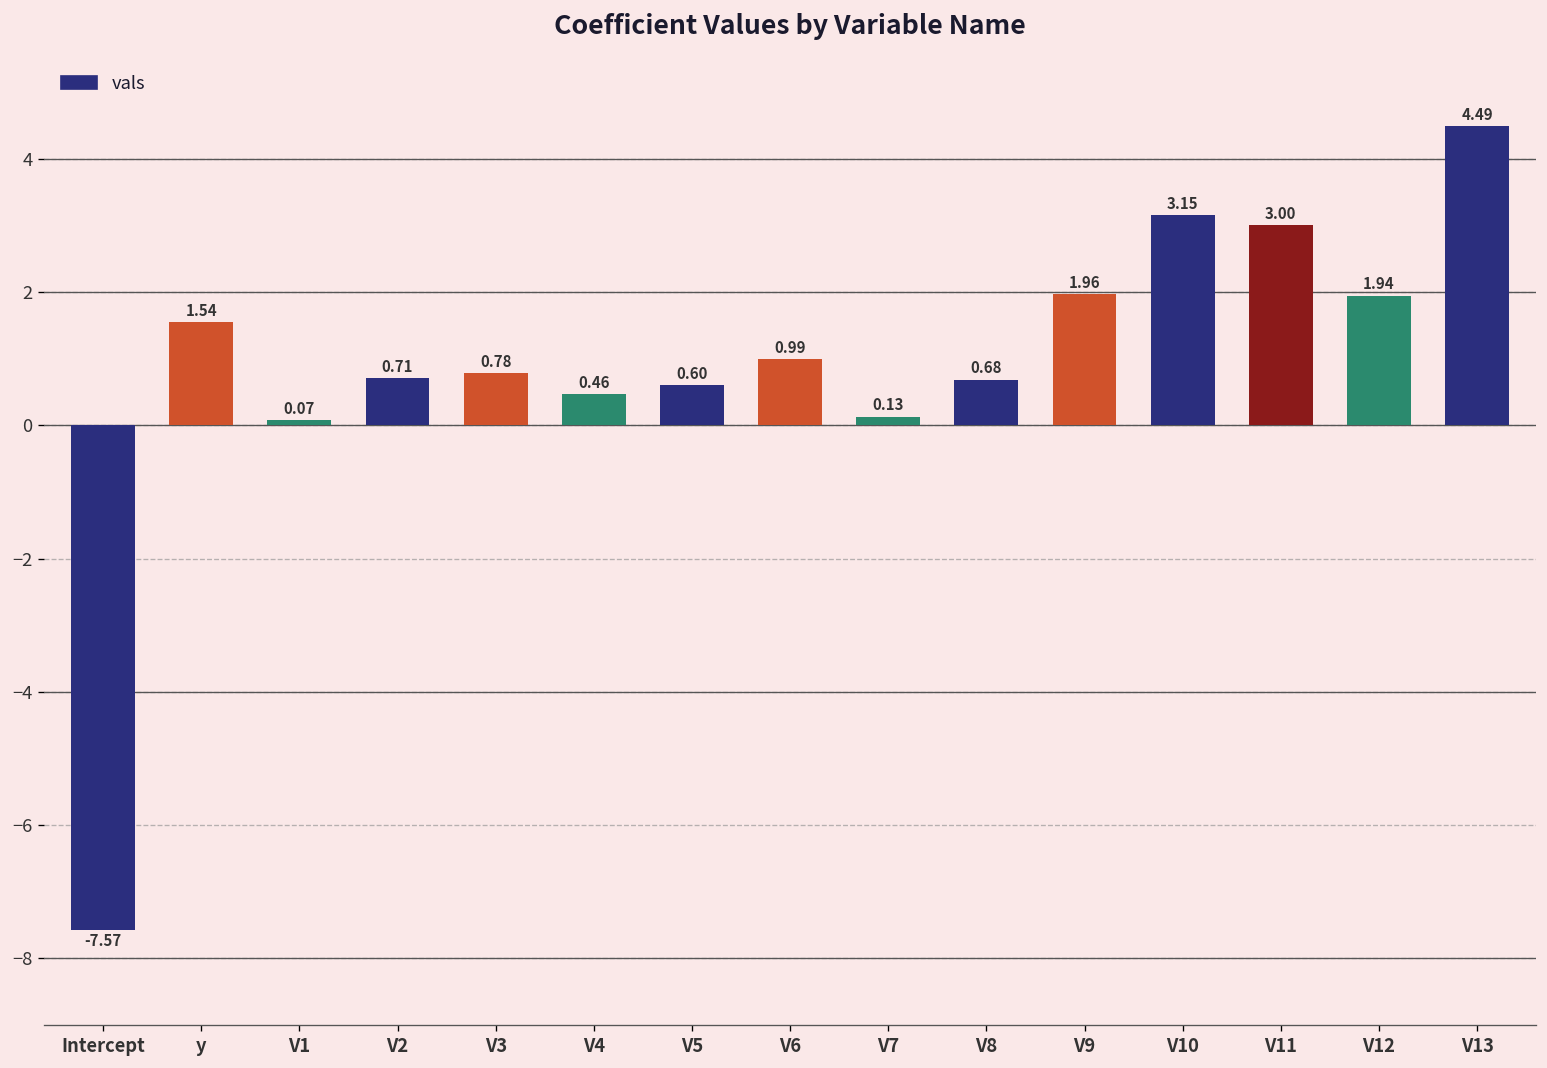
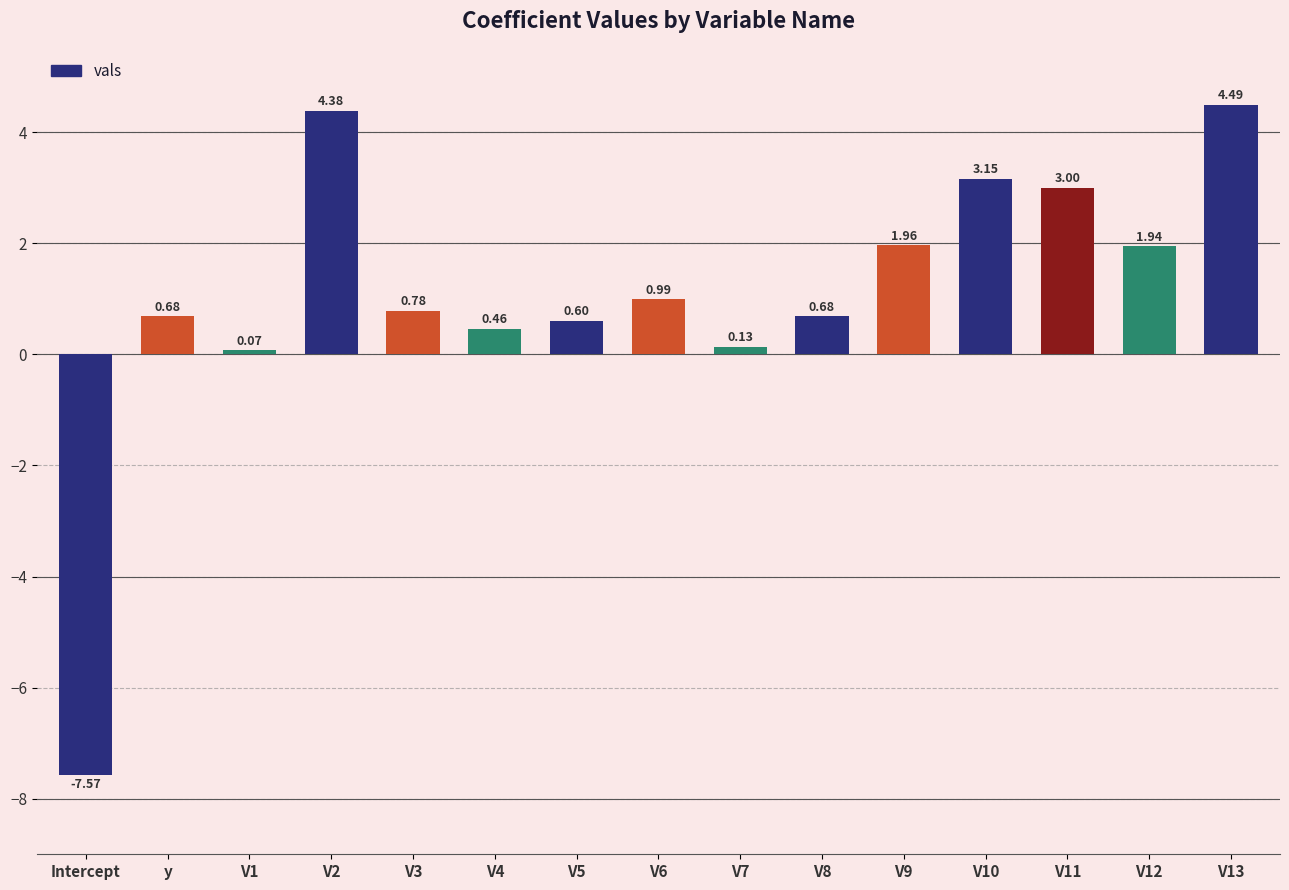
y: 1.54 -> 0.68
V2: 0.71 -> 4.38
